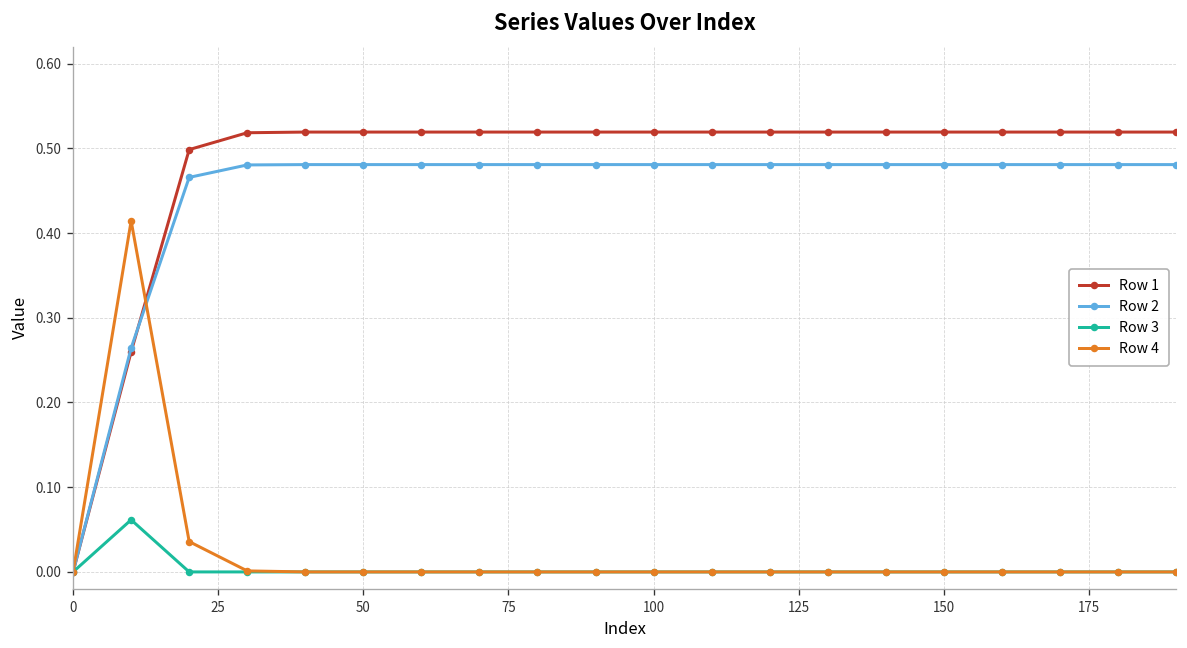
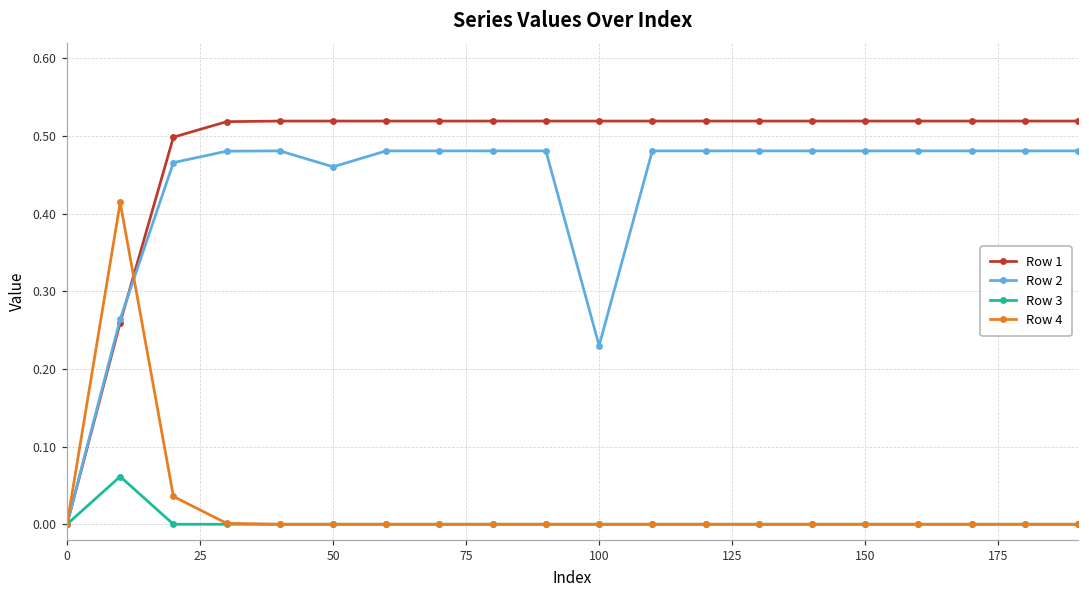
Row 2, 50: 0.48 -> 0.46
Row 2, 100: 0.48 -> 0.23
